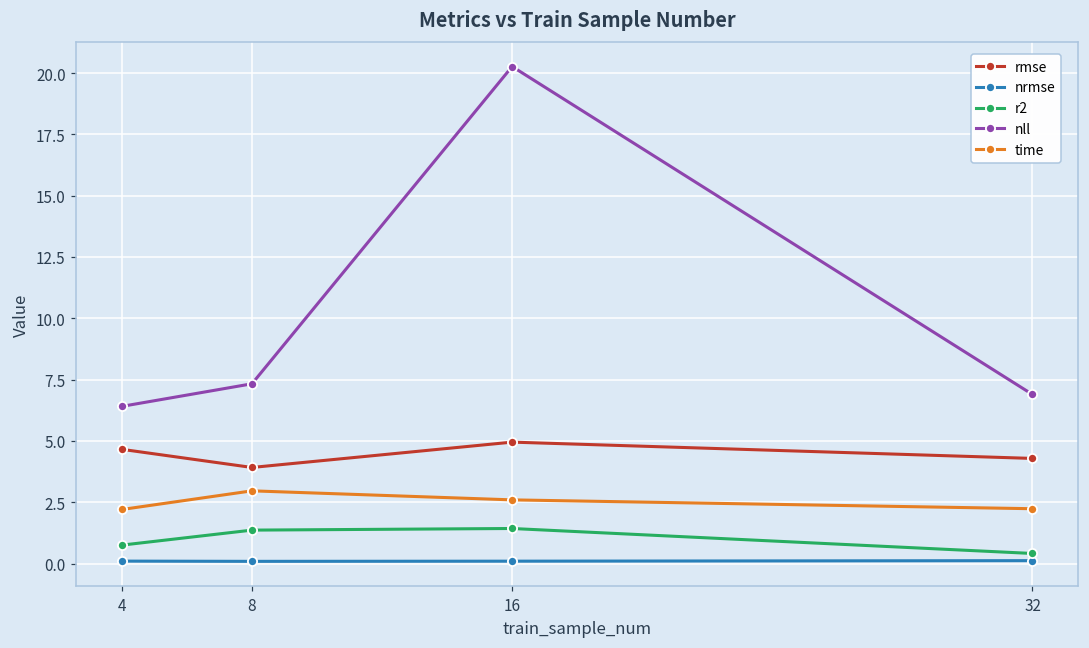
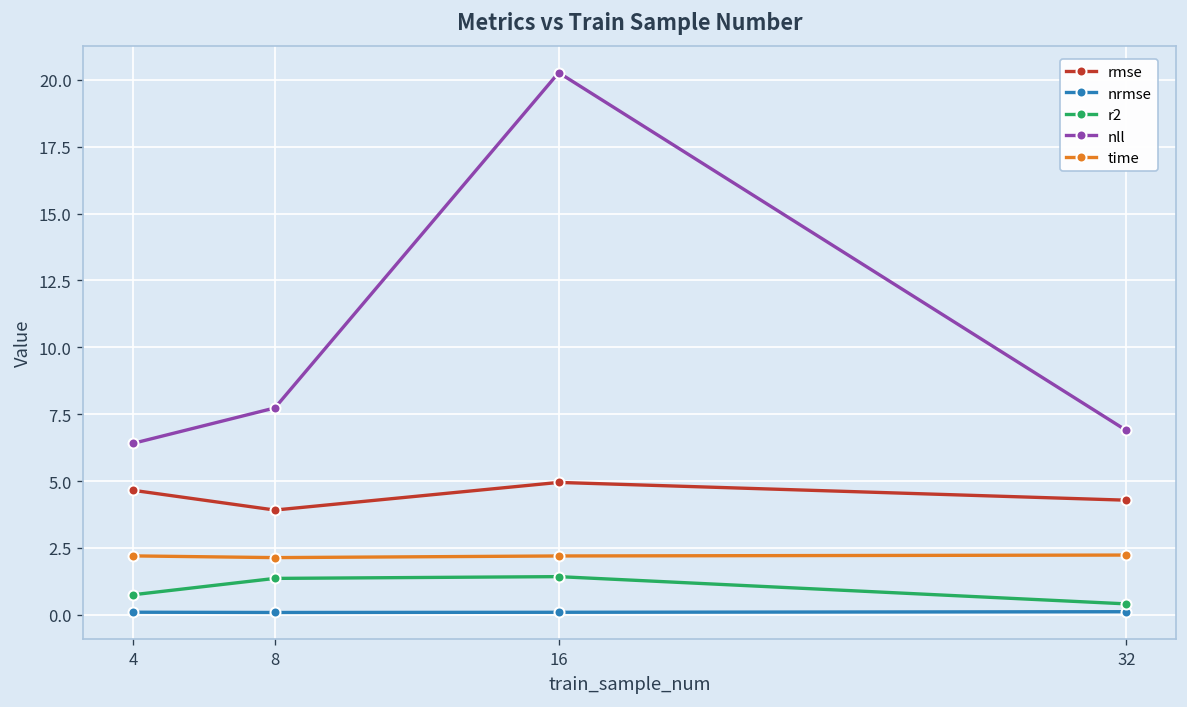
nll, 8: 7.3 -> 7.7
time, 8: 3.0 -> 2.1
time, 16: 2.6 -> 2.2
